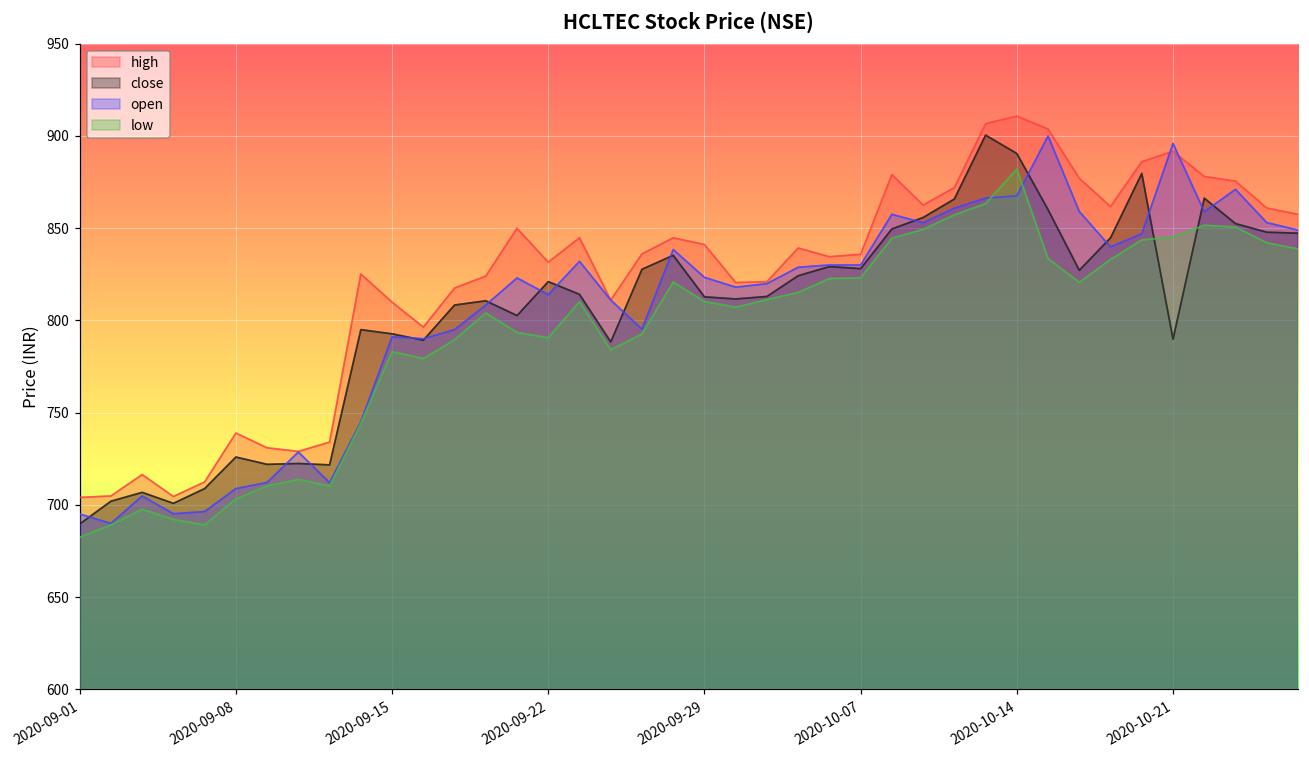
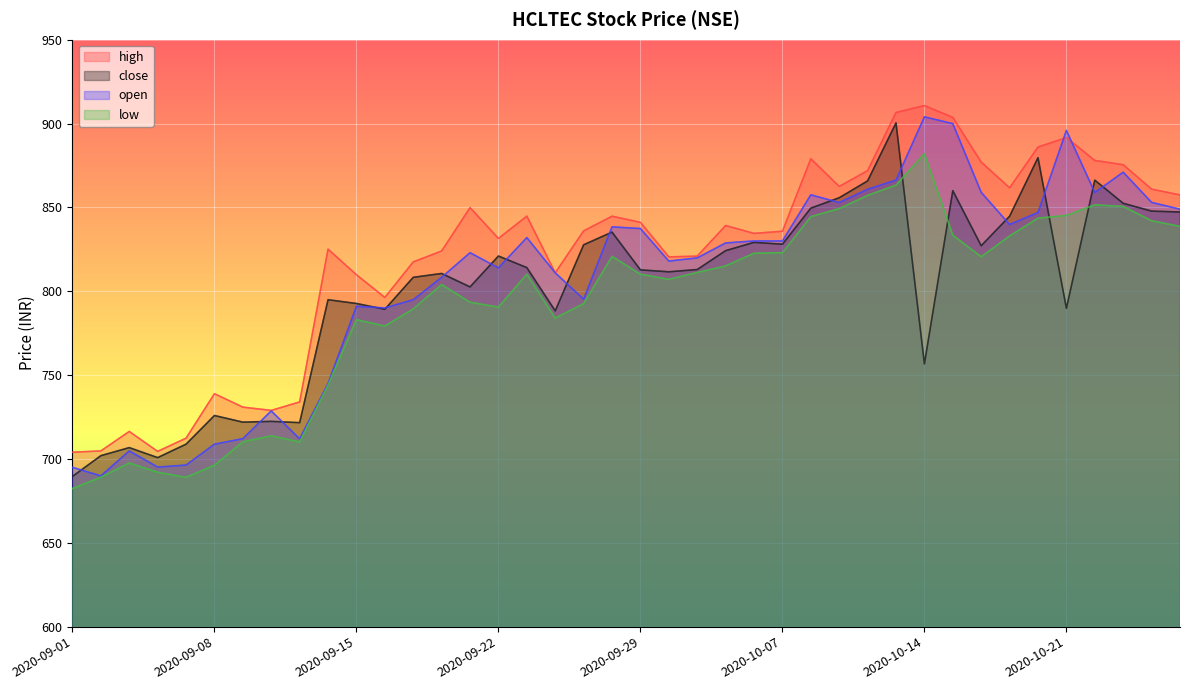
low, 2020-09-08: 703 -> 696
open, 2020-09-29: 823 -> 837
close, 2020-10-14: 890 -> 757
open, 2020-10-14: 868 -> 904
